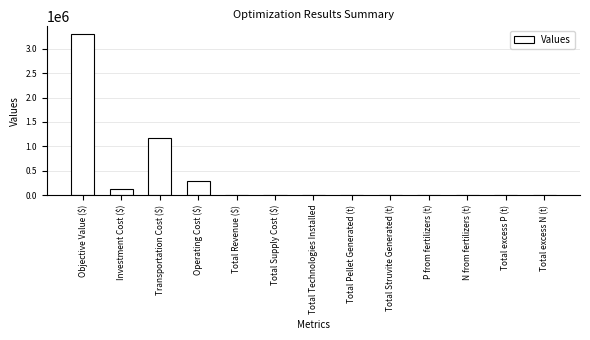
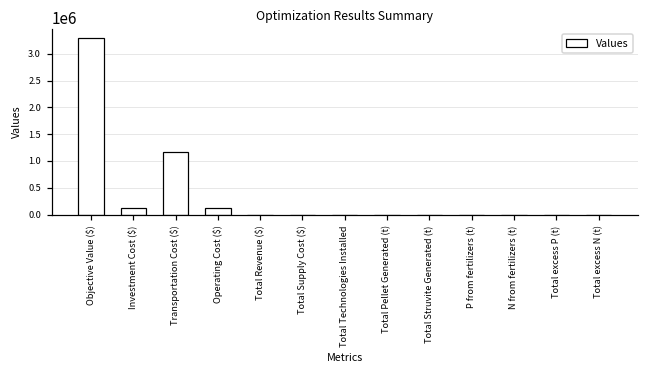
Operating Cost ($): 300000 -> 100000
